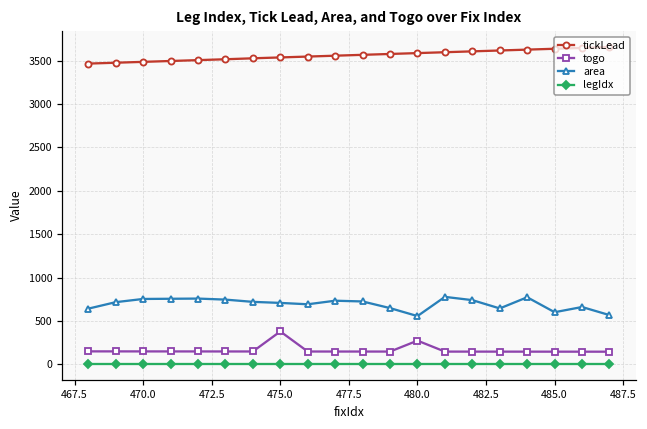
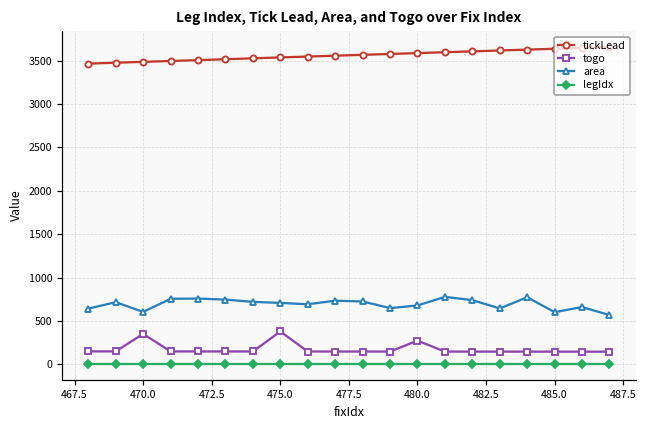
togo, 470.0: 100 -> 300
area, 470.0: 800 -> 600
area, 480.0: 600 -> 700
